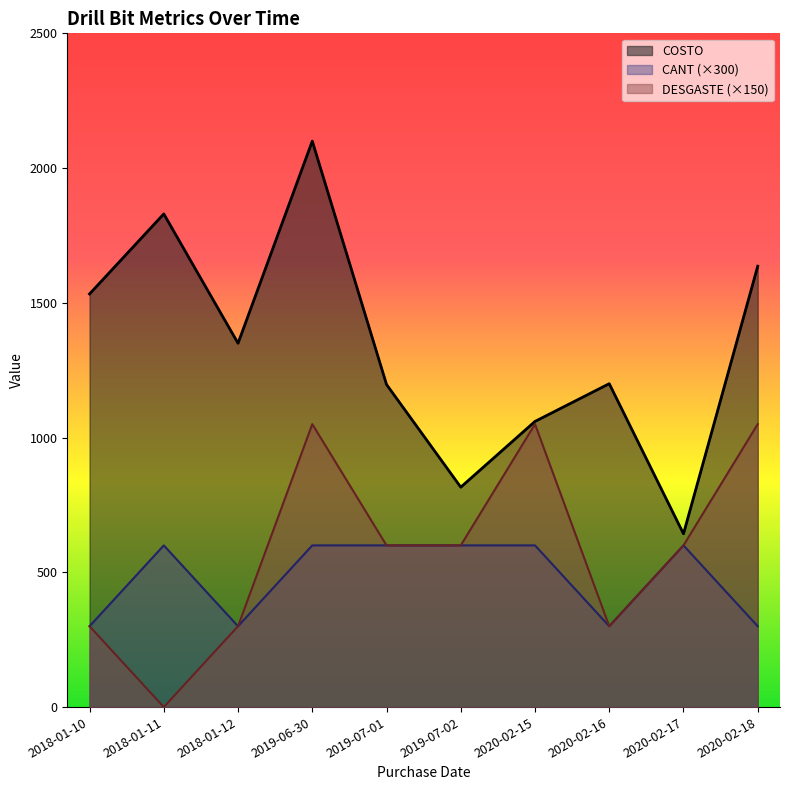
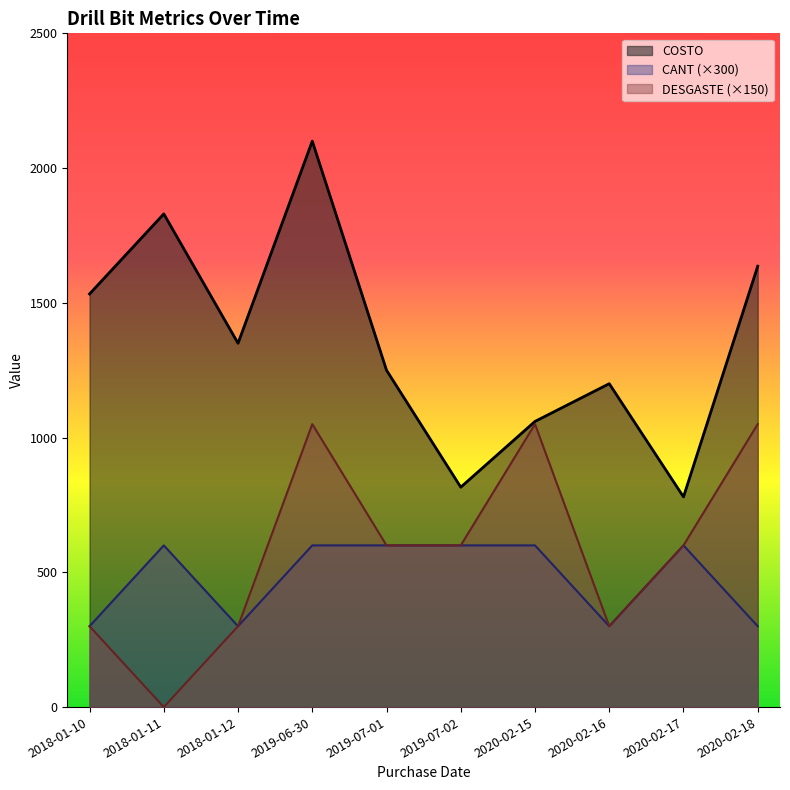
COSTO, 2019-07-01: 1200 -> 1250
COSTO, 2020-02-17: 640 -> 780
